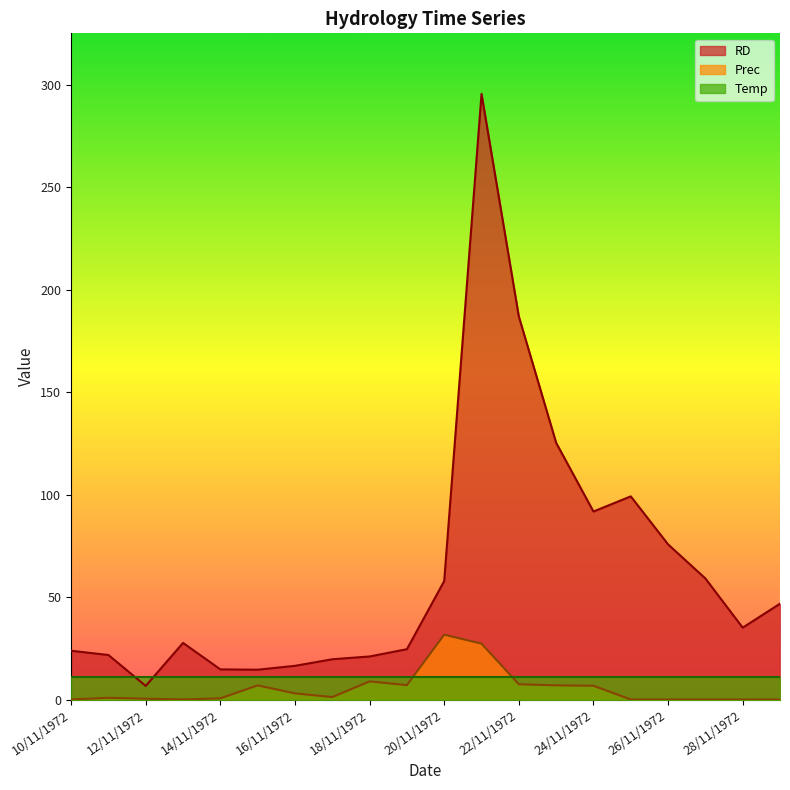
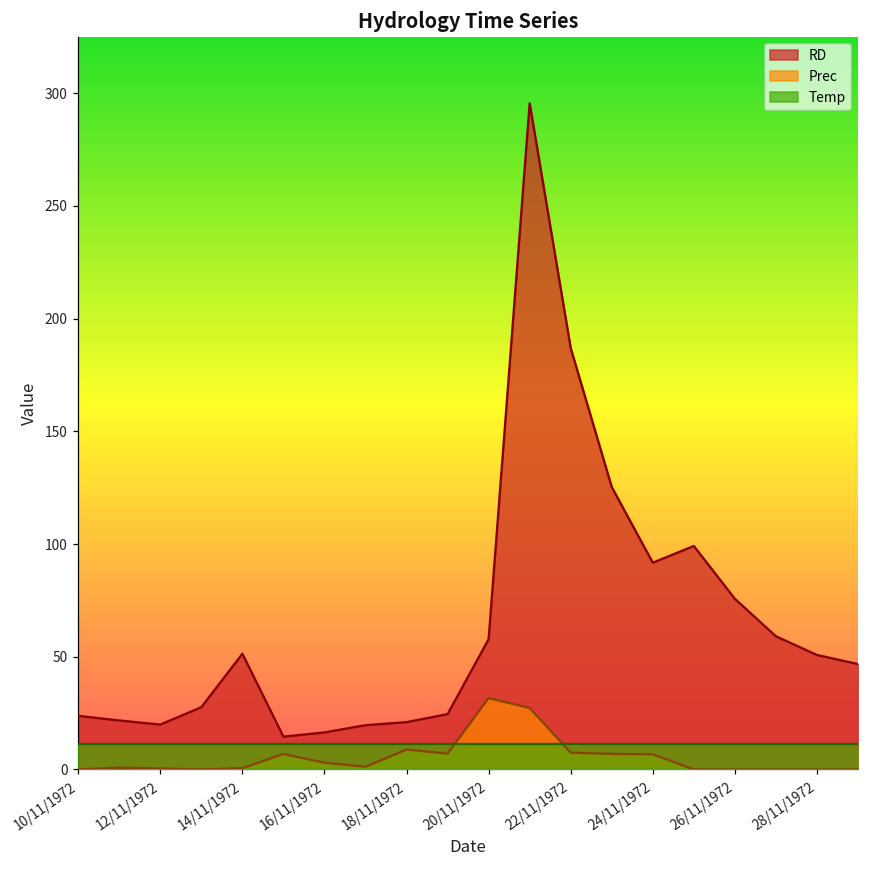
RD, 12/11/1972: 7 -> 20
RD, 14/11/1972: 15 -> 51
RD, 28/11/1972: 35 -> 51
